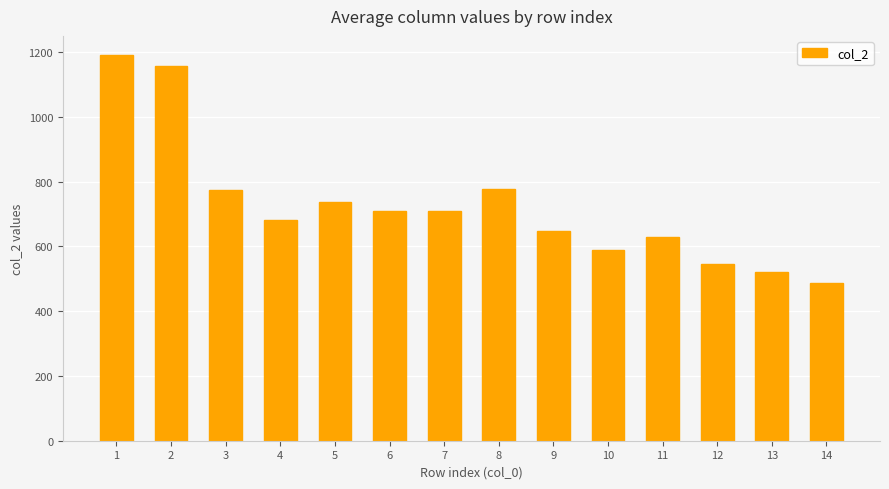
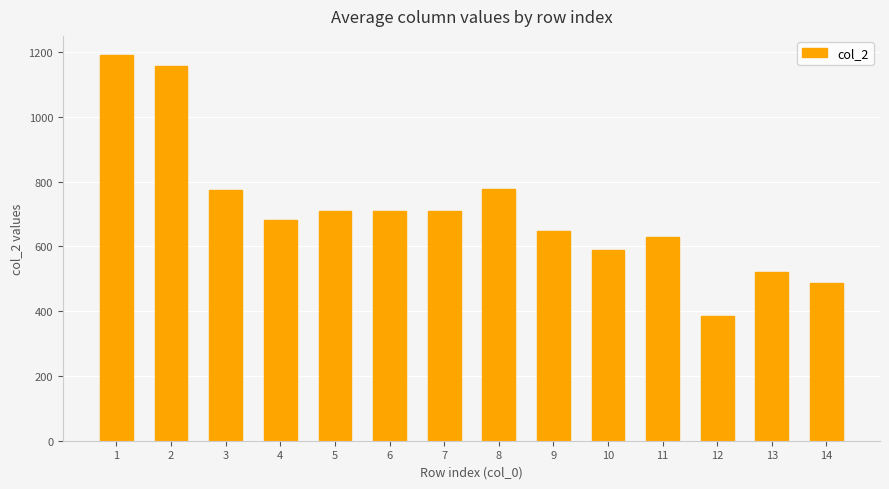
5: 740 -> 710
12: 550 -> 390
